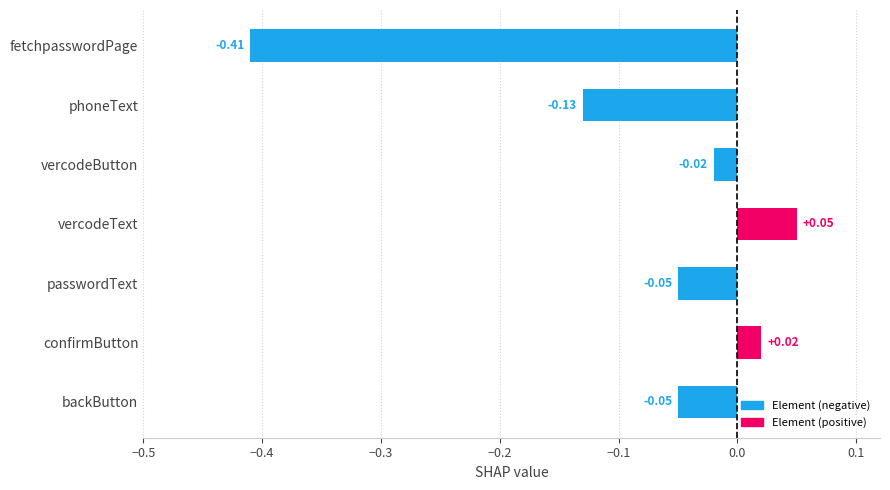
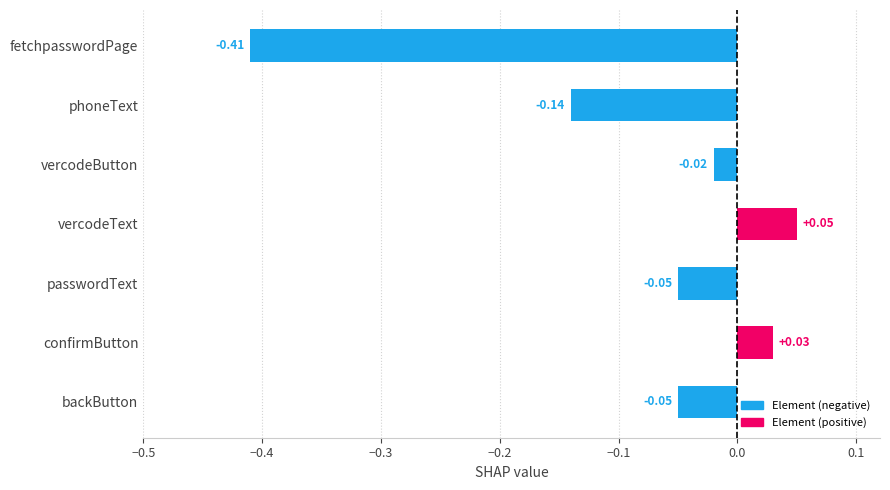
phoneText: -0.13 -> -0.14
confirmButton: +0.02 -> +0.03
